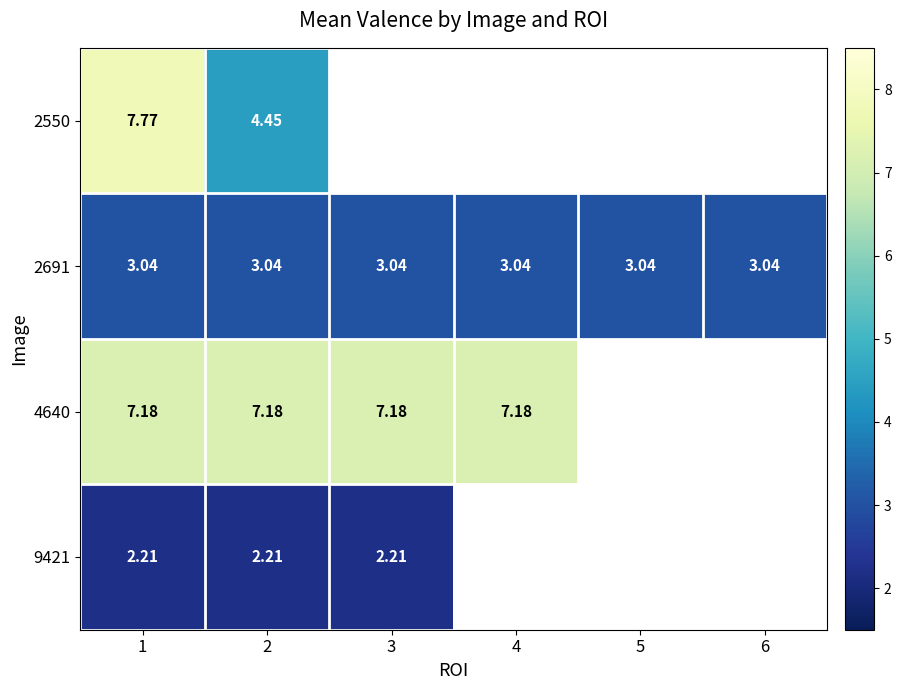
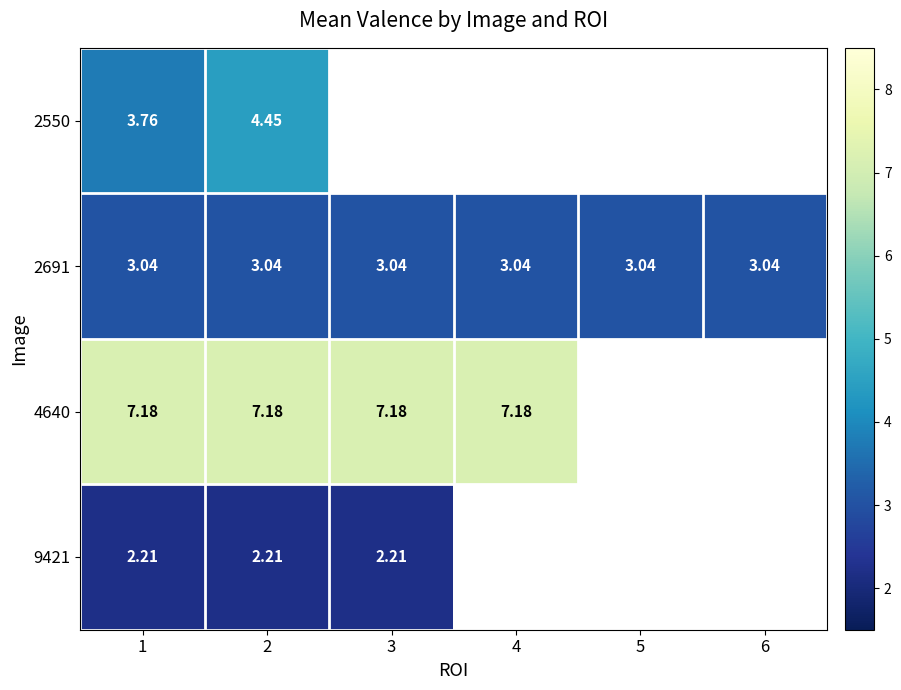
2550, 1: 7.77 -> 3.76
